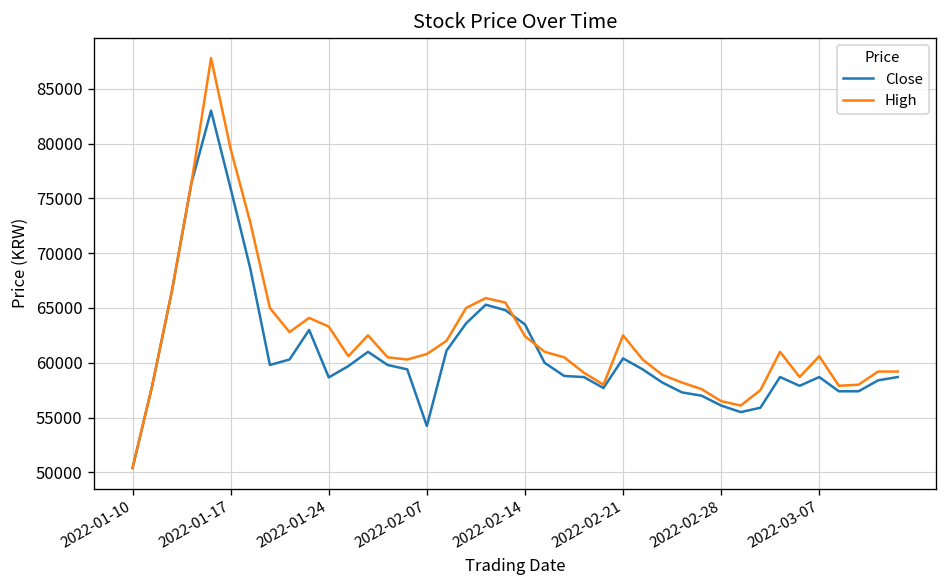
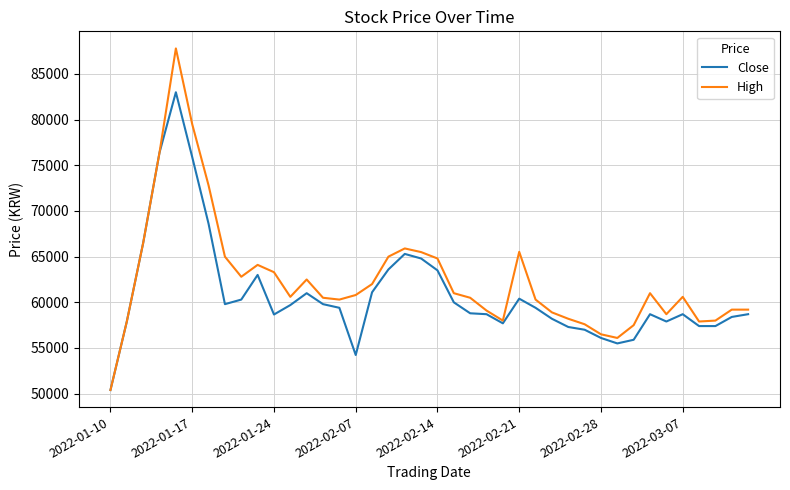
High, 2022-02-14: 62000 -> 65000
High, 2022-02-21: 63000 -> 66000
